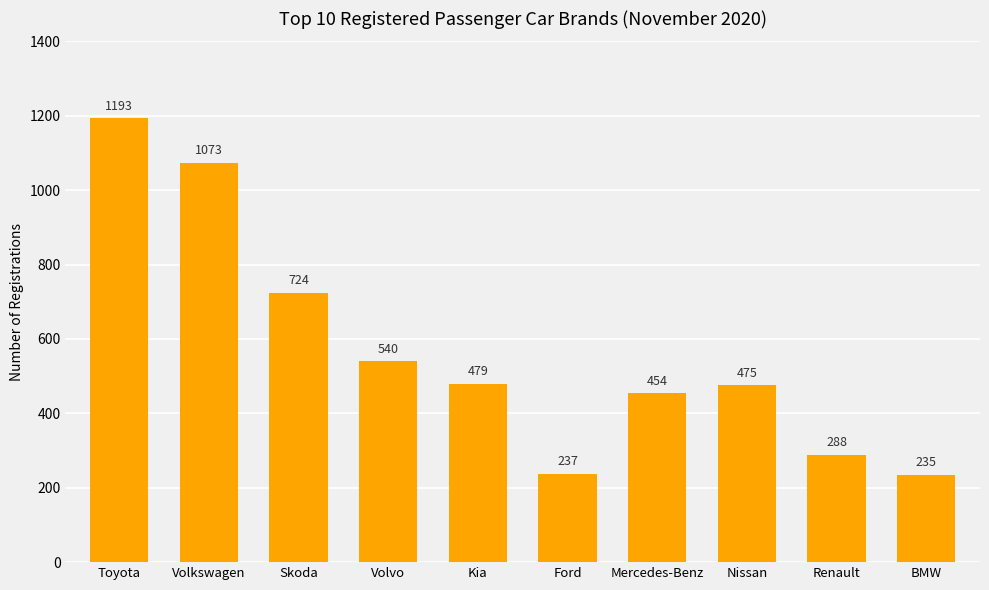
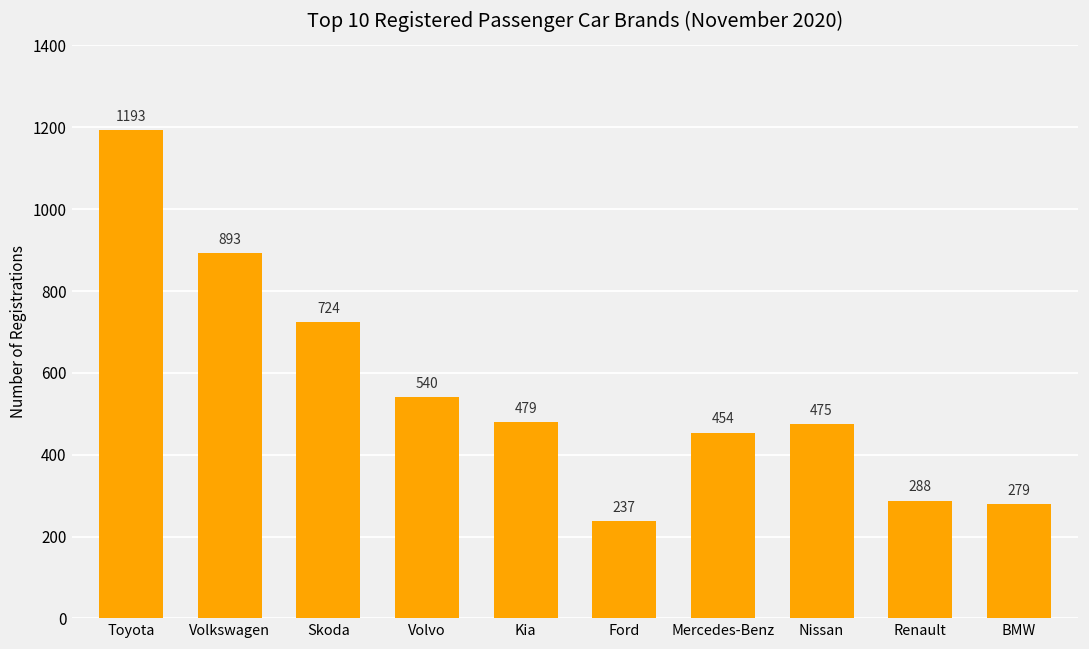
Volkswagen: 1073 -> 893
BMW: 235 -> 279
